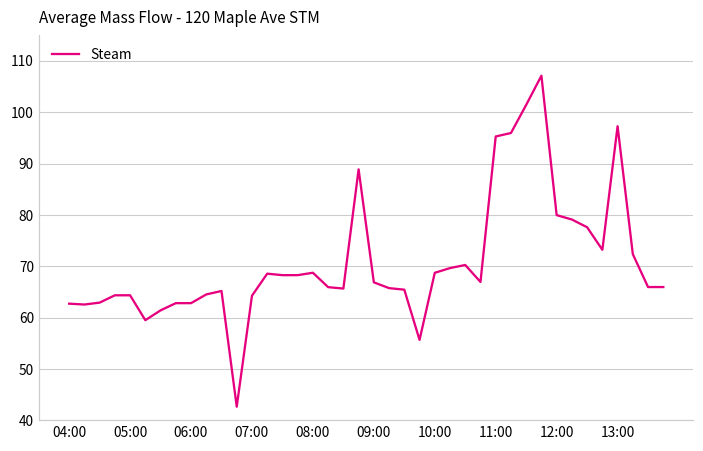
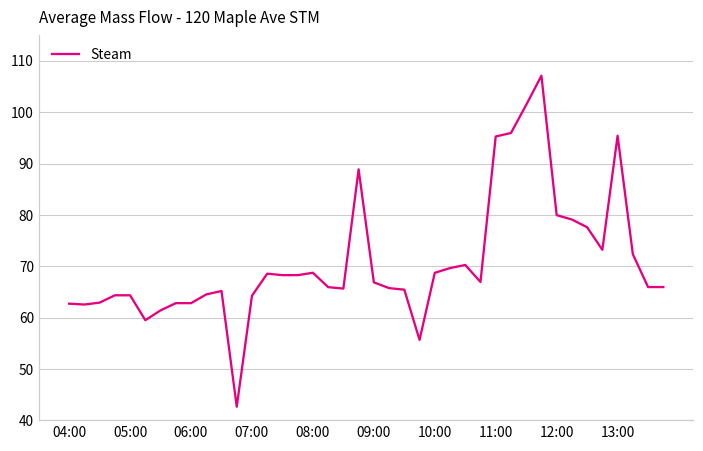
13:00: 97 -> 95
